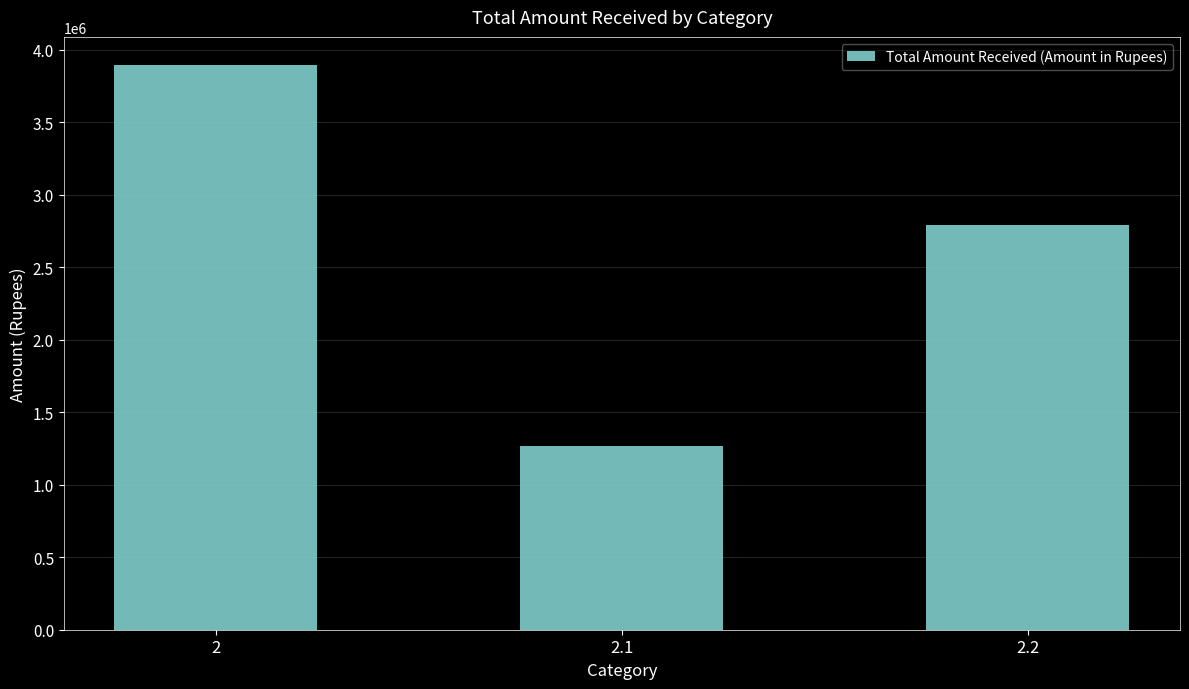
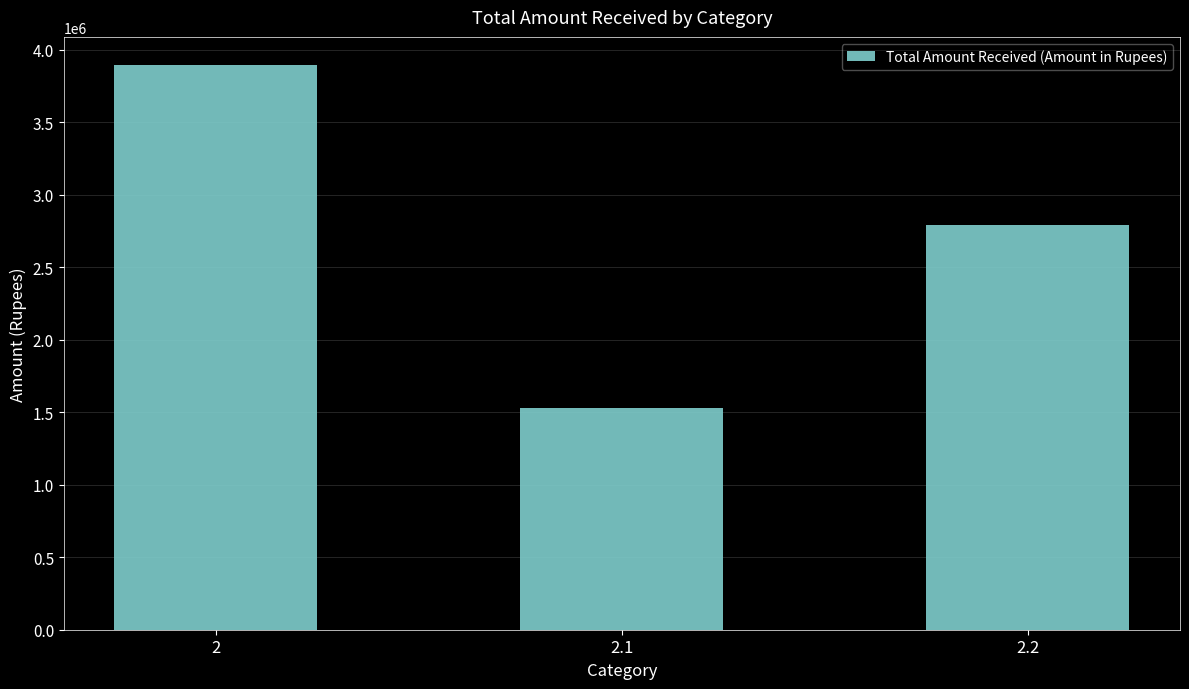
2.1: 1270000 -> 1530000
